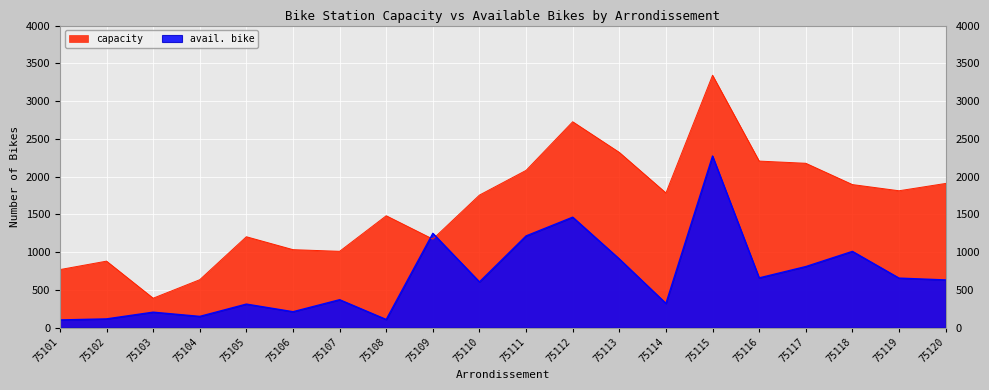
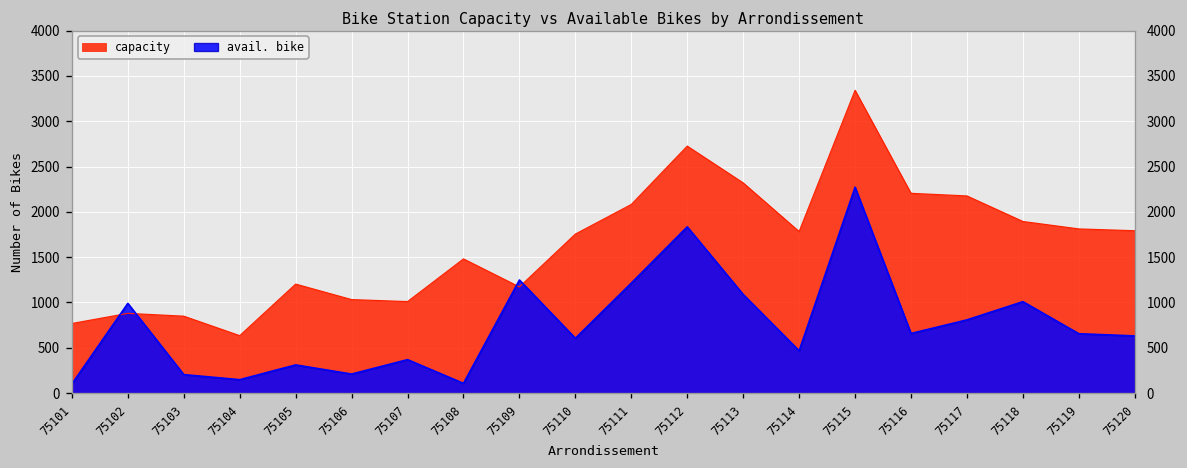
avail. bike, 75102: 100 -> 1000
capacity, 75103: 400 -> 800
avail. bike, 75112: 1500 -> 1800
avail. bike, 75113: 900 -> 1100
avail. bike, 75114: 300 -> 500
capacity, 75120: 1900 -> 1800
